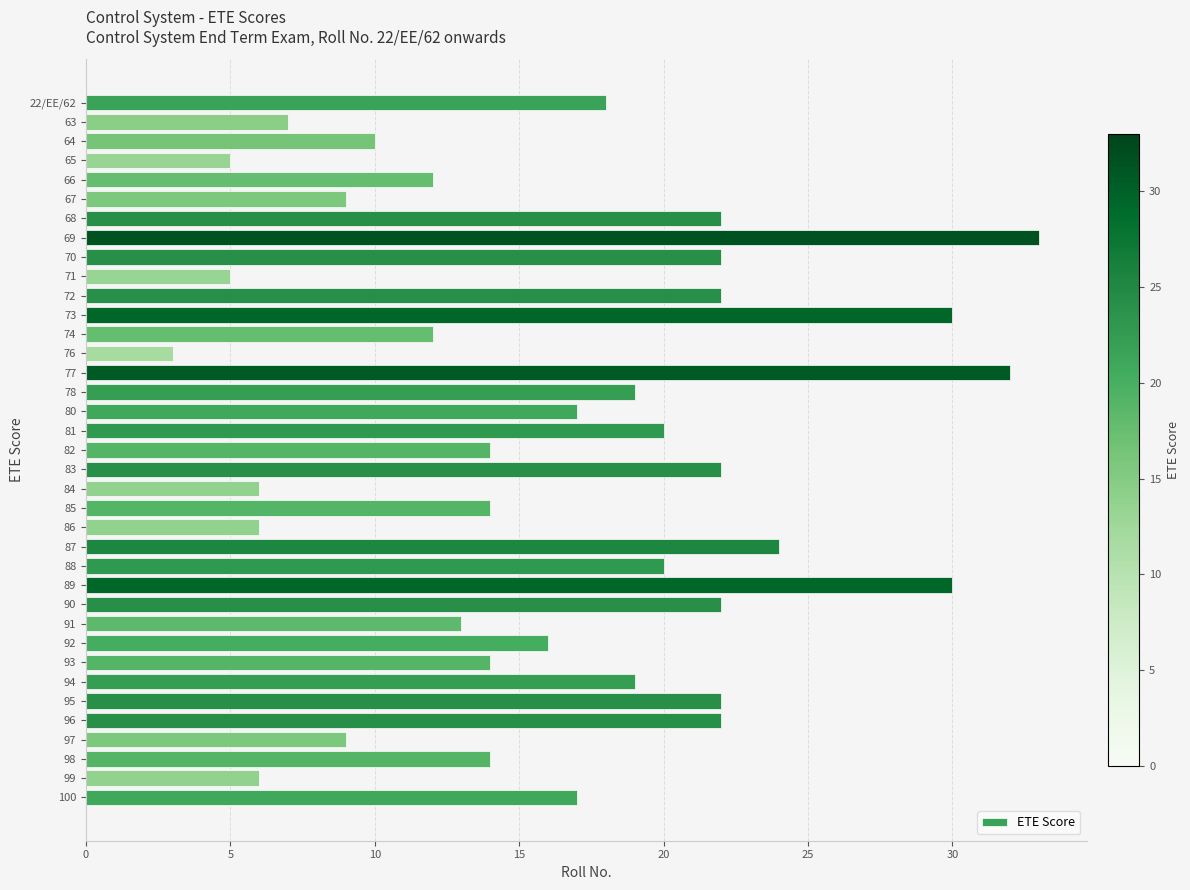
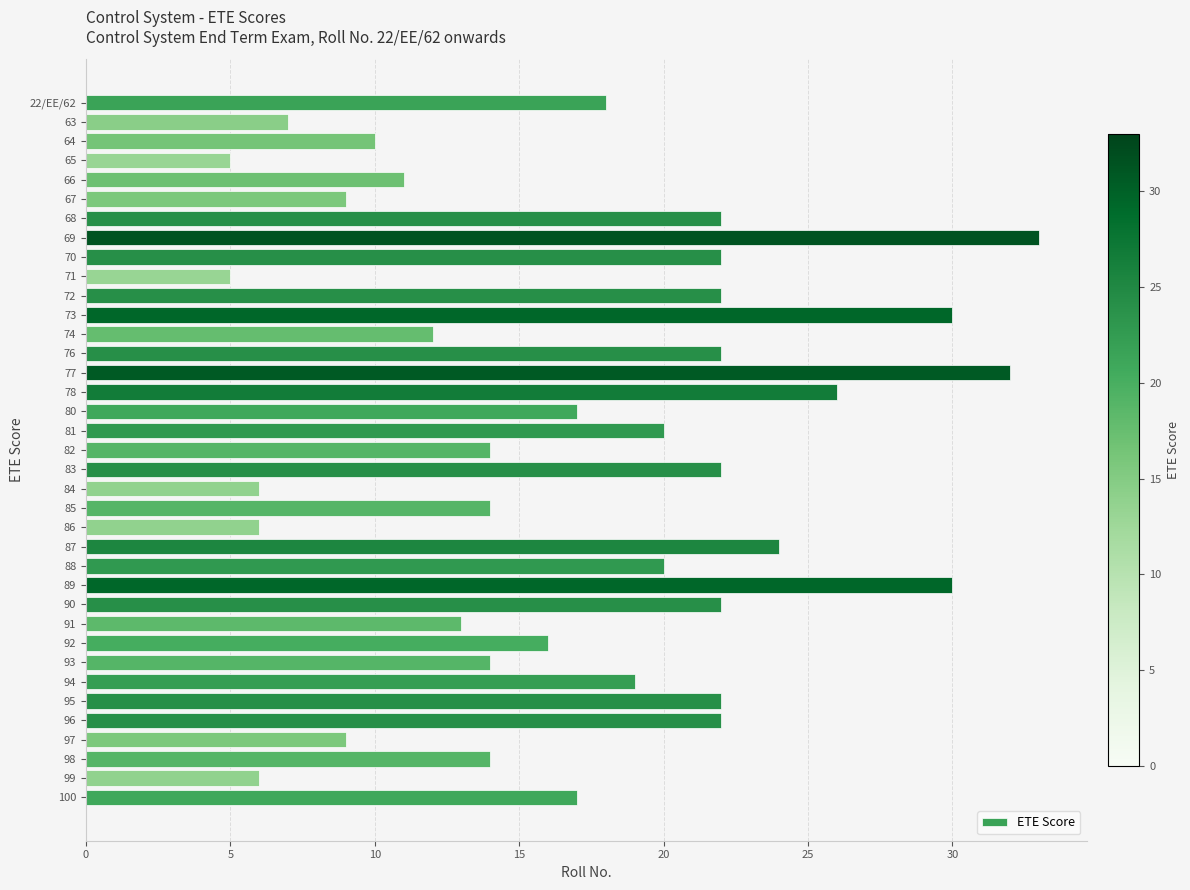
66: 12 -> 11
76: 3 -> 22
78: 19 -> 26
